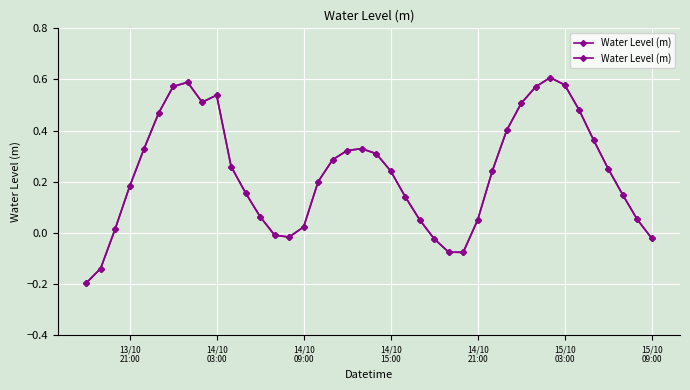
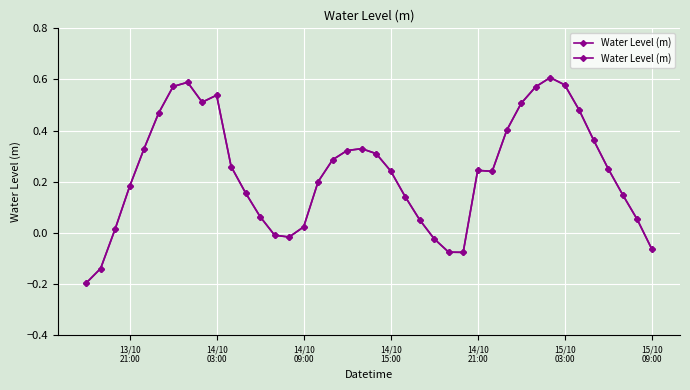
14/10 21:00: 0.05 -> 0.24
15/10 09:00: -0.02 -> -0.06
